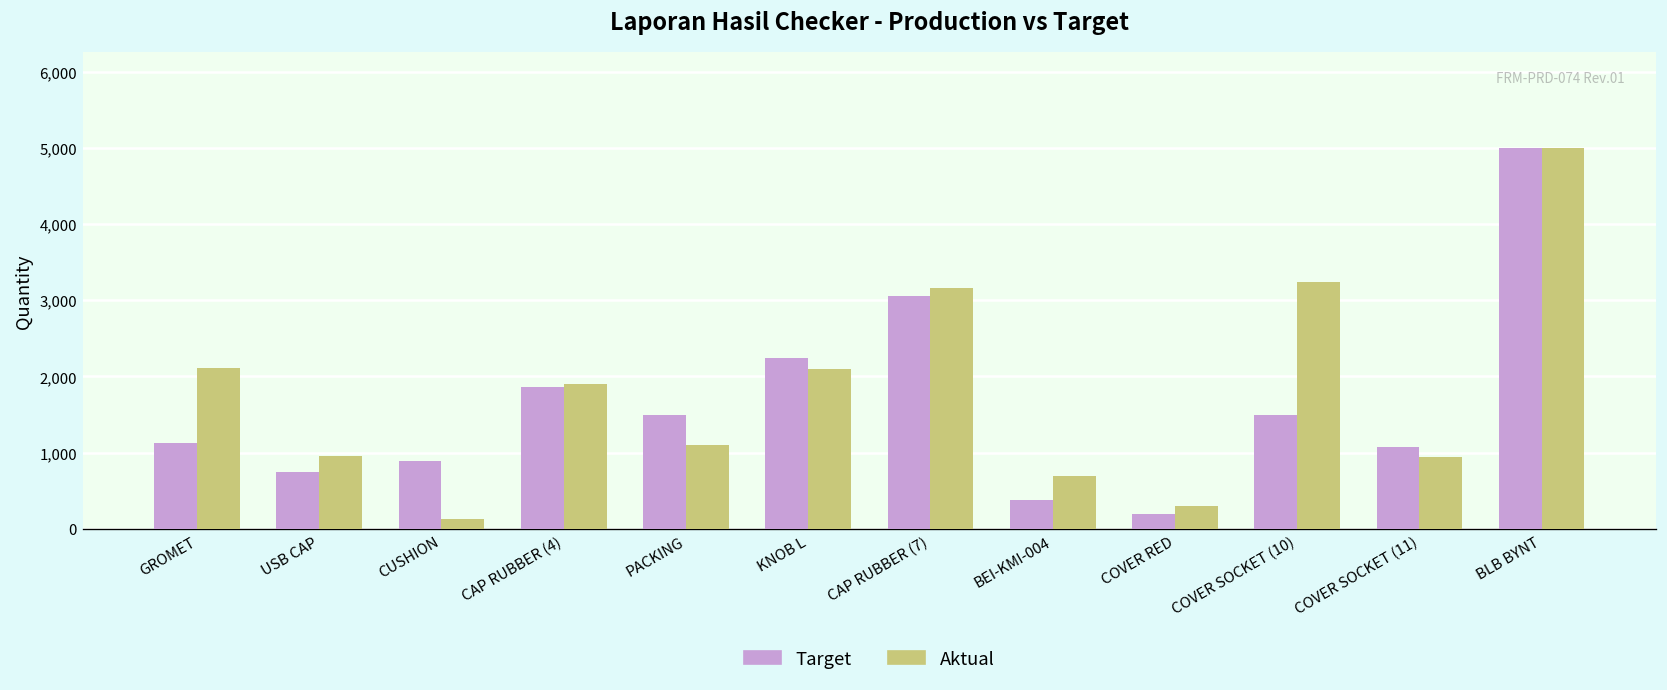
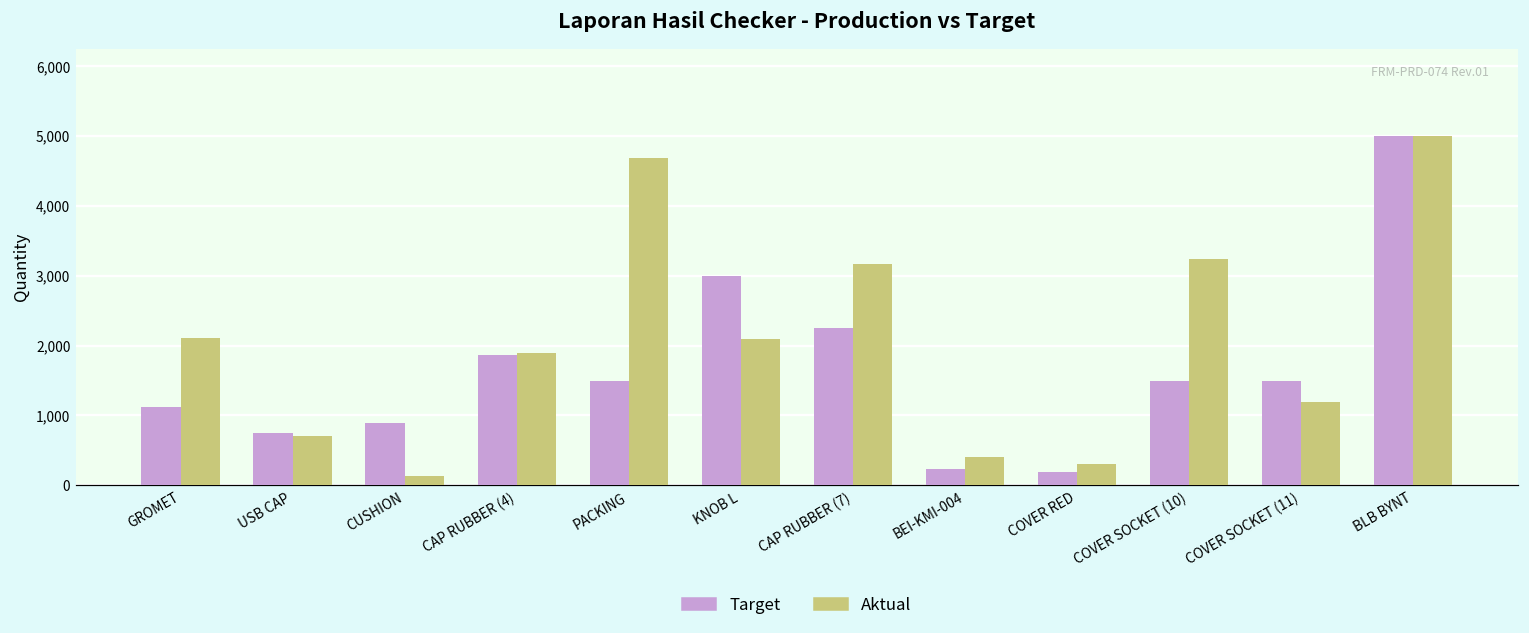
Aktual, USB CAP: 1,000 -> 700
Aktual, PACKING: 1,100 -> 4,700
Target, KNOB L: 2,200 -> 3,000
Target, CAP RUBBER (7): 3,100 -> 2,300
Target, BEI-KMI-004: 400 -> 200
Aktual, BEI-KMI-004: 700 -> 400
Target, COVER SOCKET (11): 1,100 -> 1,500
Aktual, COVER SOCKET (11): 900 -> 1,200
